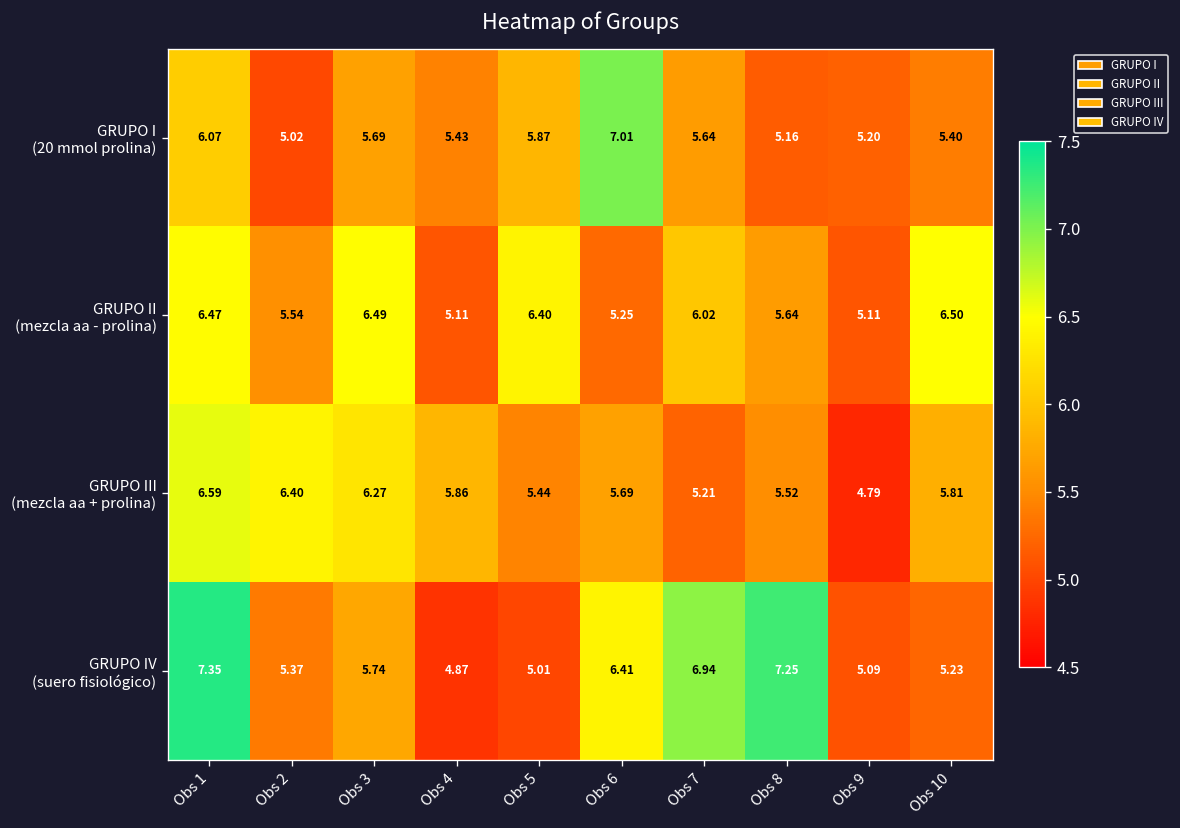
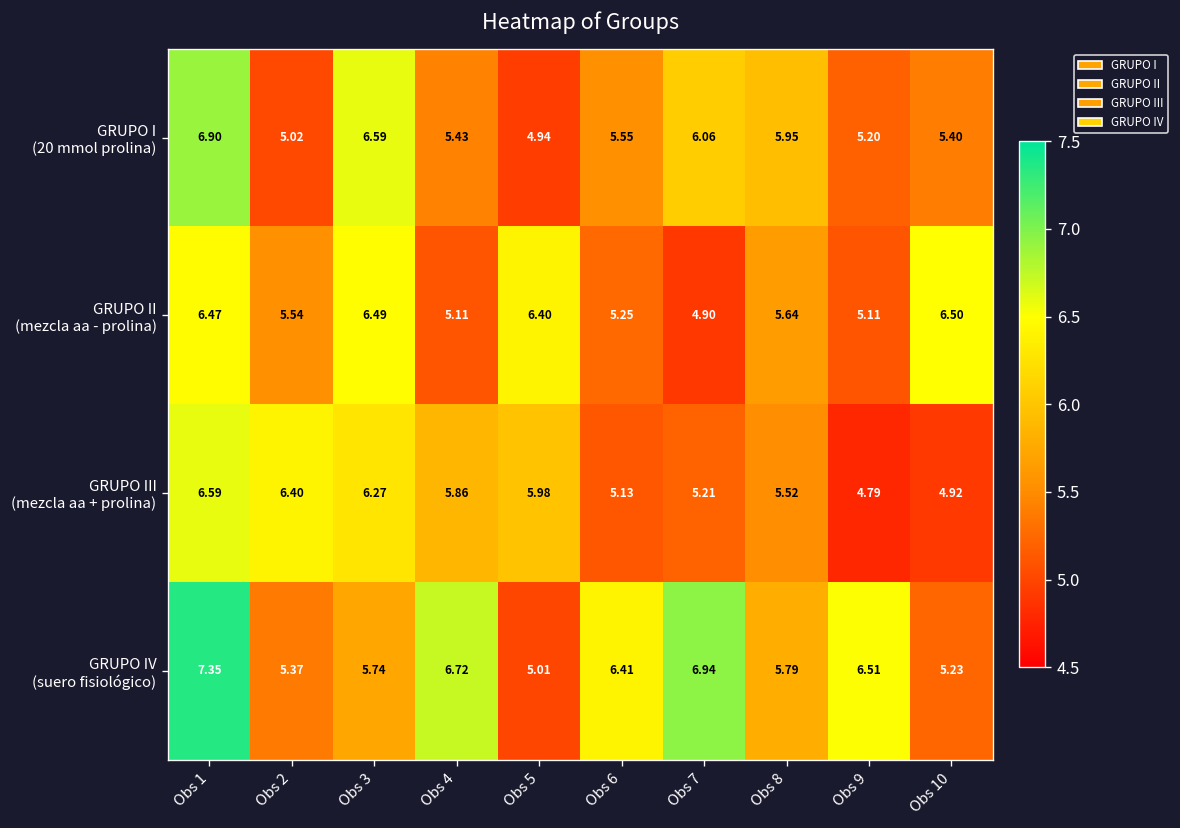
GRUPO I (20 mmol prolina), Obs 1: 6.07 -> 6.90
GRUPO I (20 mmol prolina), Obs 3: 5.69 -> 6.59
GRUPO I (20 mmol prolina), Obs 5: 5.87 -> 4.94
GRUPO I (20 mmol prolina), Obs 6: 7.01 -> 5.55
GRUPO I (20 mmol prolina), Obs 7: 5.64 -> 6.06
GRUPO I (20 mmol prolina), Obs 8: 5.16 -> 5.95
GRUPO II (mezcla aa - prolina), Obs 7: 6.02 -> 4.90
GRUPO III (mezcla aa + prolina), Obs 5: 5.44 -> 5.98
GRUPO III (mezcla aa + prolina), Obs 6: 5.69 -> 5.13
GRUPO III (mezcla aa + prolina), Obs 10: 5.81 -> 4.92
GRUPO IV (suero fisiológico), Obs 4: 4.87 -> 6.72
GRUPO IV (suero fisiológico), Obs 8: 7.25 -> 5.79
GRUPO IV (suero fisiológico), Obs 9: 5.09 -> 6.51
